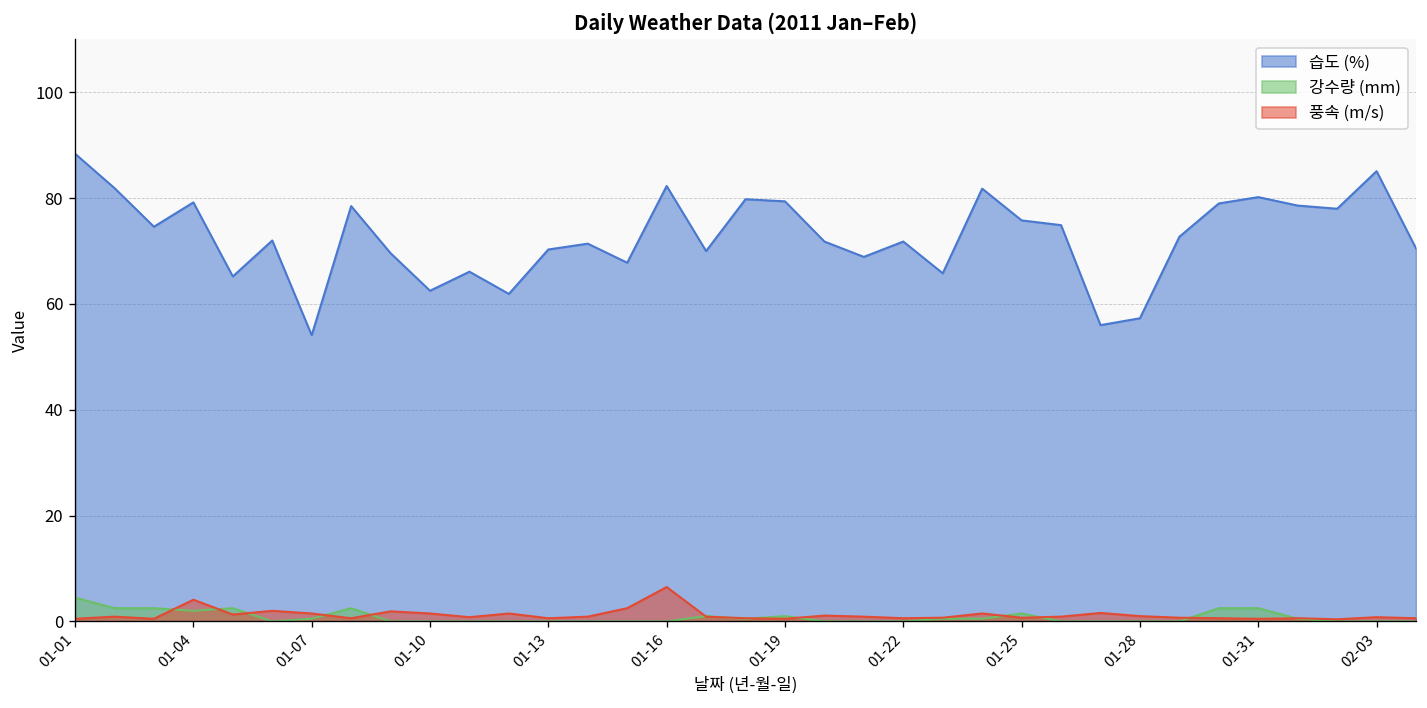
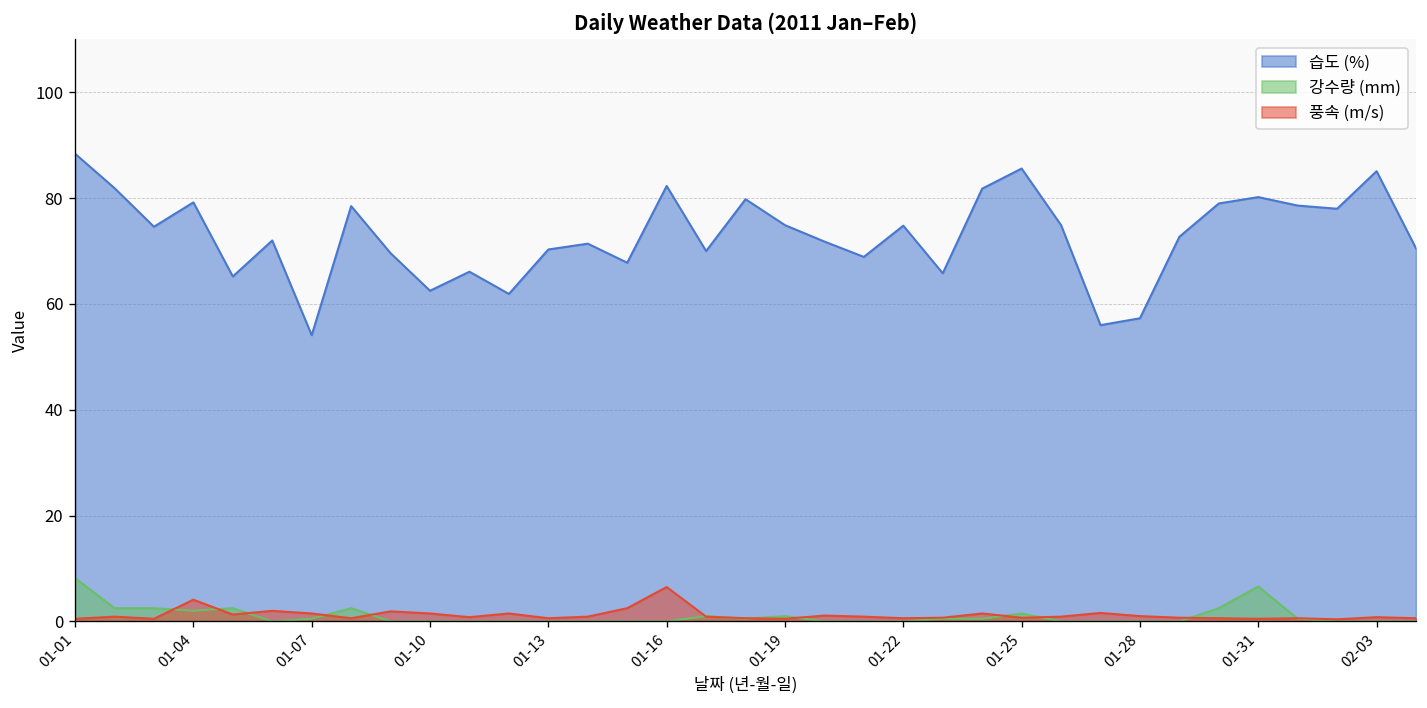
강수량 (mm), 01-01: 5 -> 8
습도 (%), 01-19: 79 -> 75
습도 (%), 01-22: 72 -> 75
습도 (%), 01-25: 76 -> 86
강수량 (mm), 01-31: 3 -> 7
